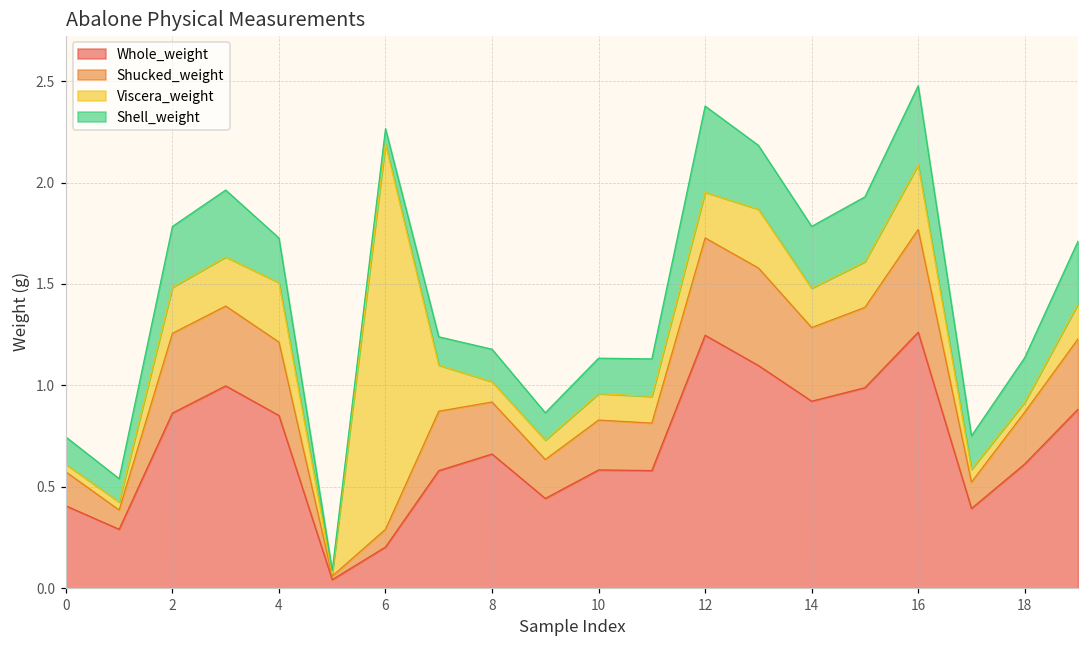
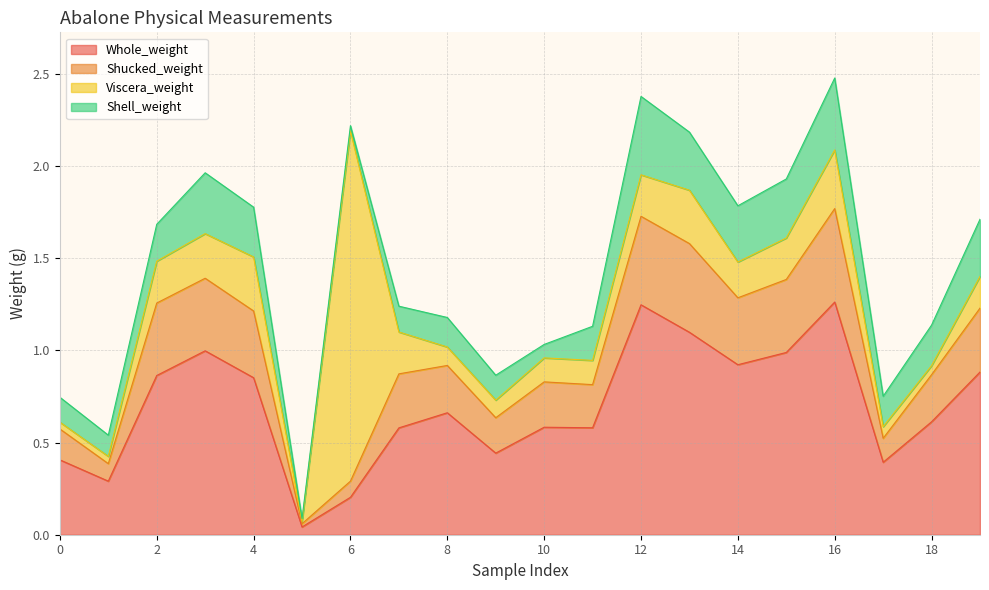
Shell_weight, 2: 0.3 -> 0.2
Shell_weight, 4: 0.22 -> 0.27
Shell_weight, 6: 0.08 -> 0.03
Shell_weight, 10: 0.17 -> 0.07
